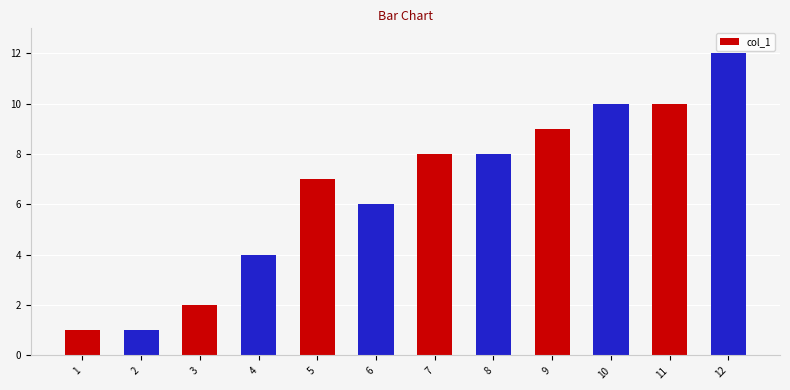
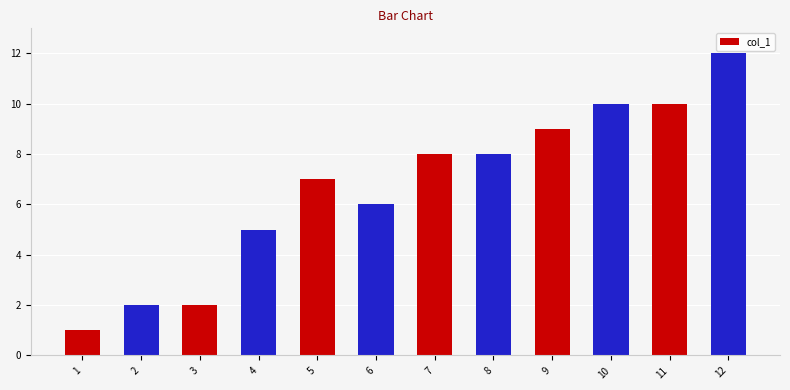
2: 1 -> 2
4: 4 -> 5
